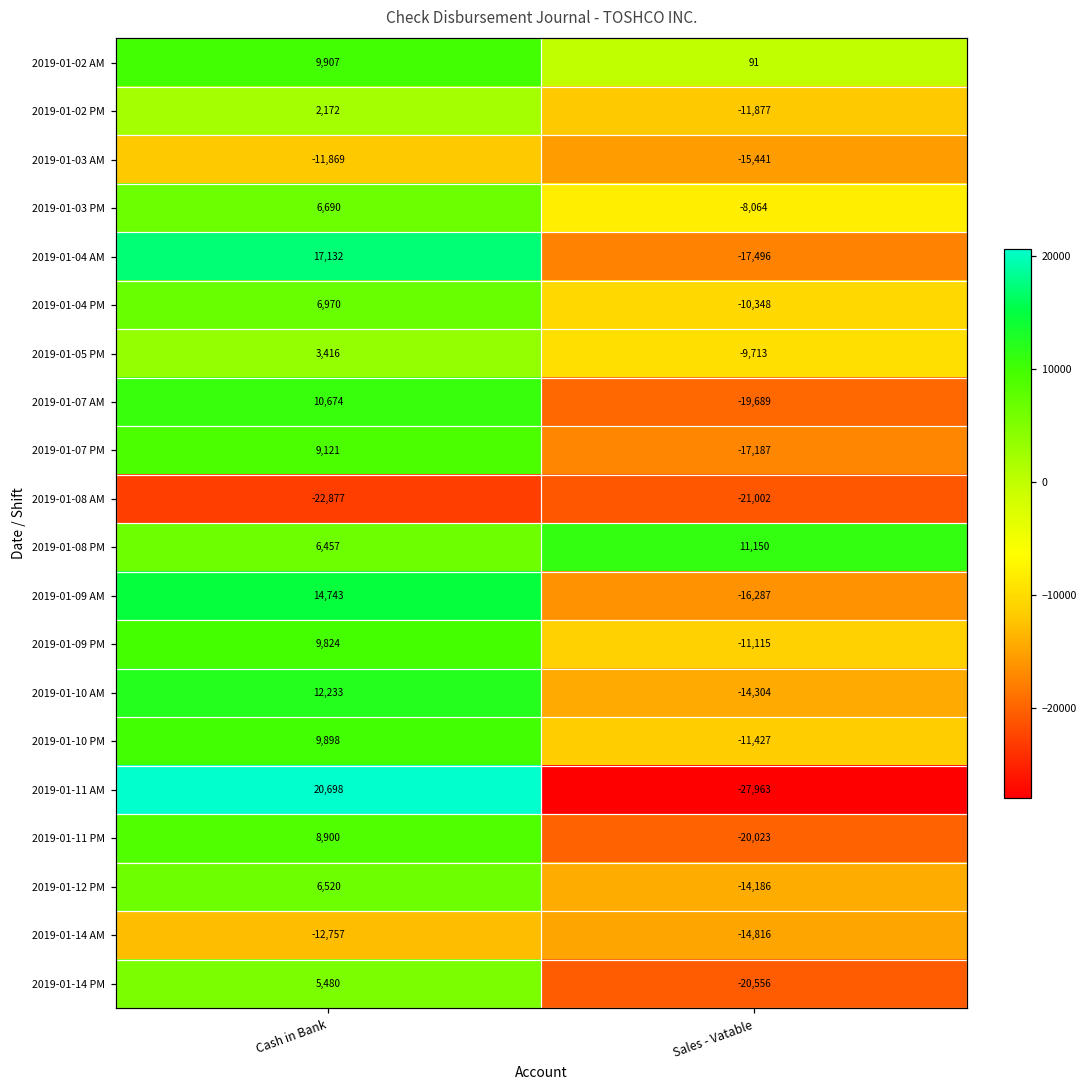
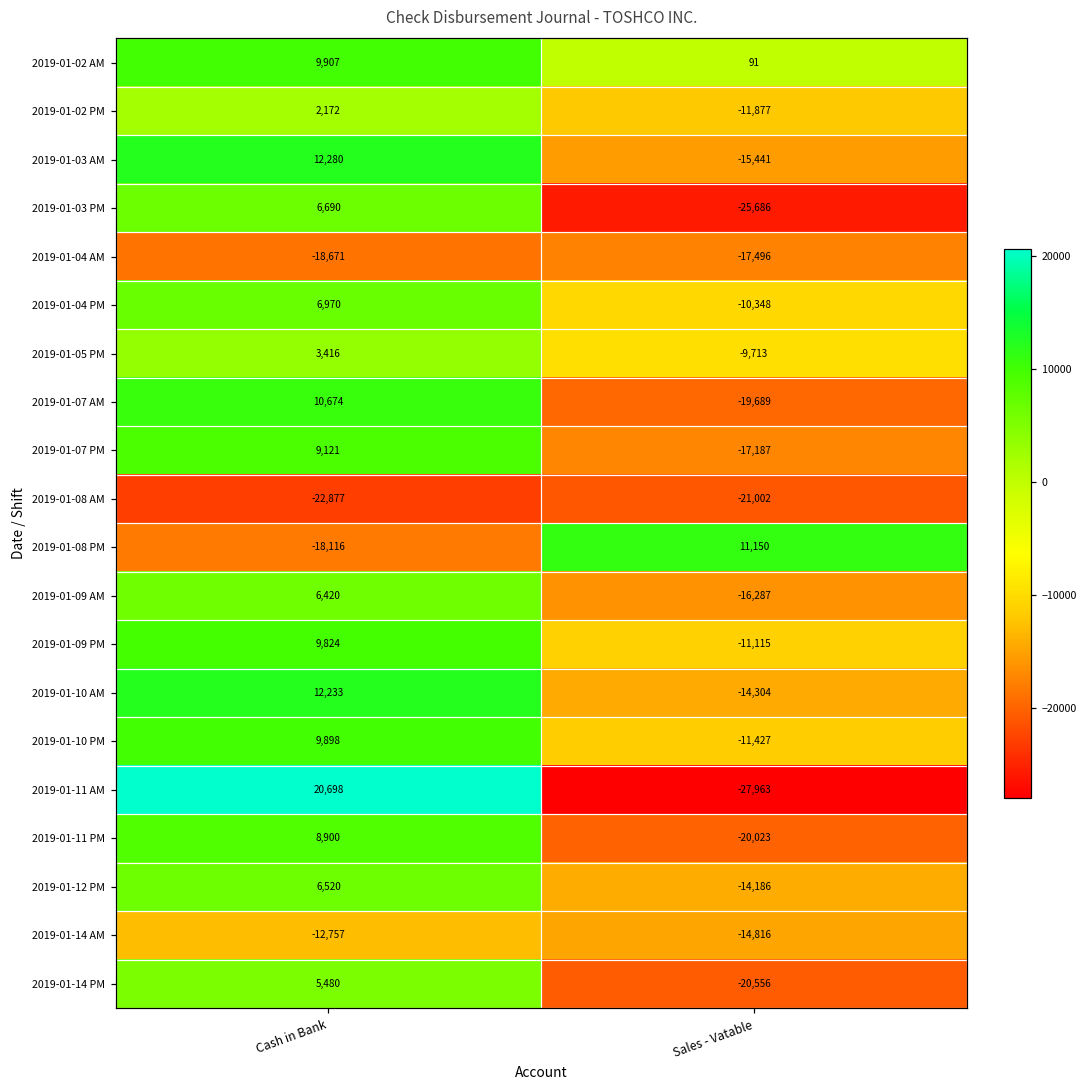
2019-01-03 AM, Cash in Bank: -11,869 -> 12,280
2019-01-03 PM, Sales - Vatable: -8,064 -> -25,686
2019-01-04 AM, Cash in Bank: 17,132 -> -18,671
2019-01-08 PM, Cash in Bank: 6,457 -> -18,116
2019-01-09 AM, Cash in Bank: 14,743 -> 6,420
